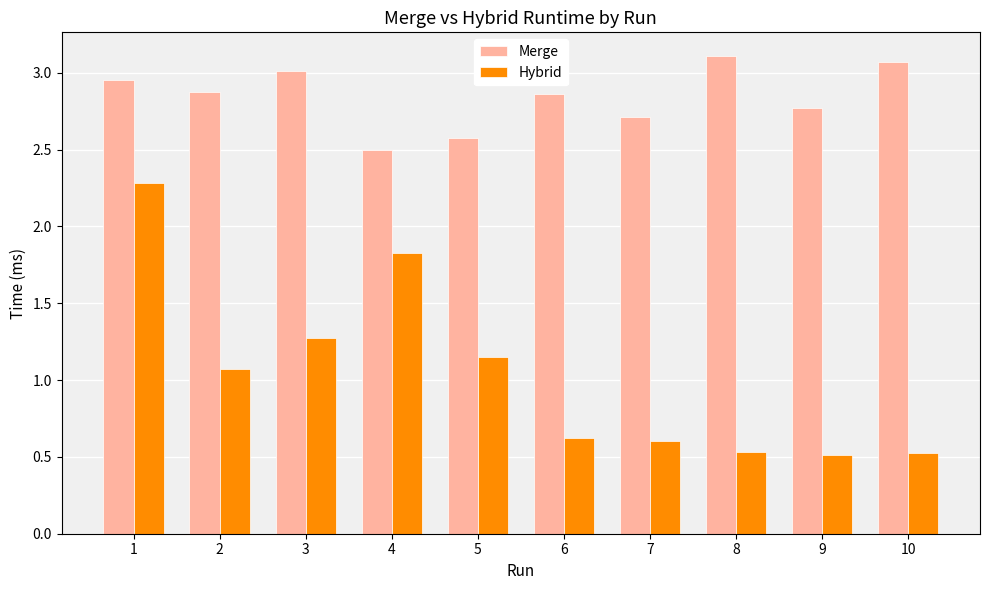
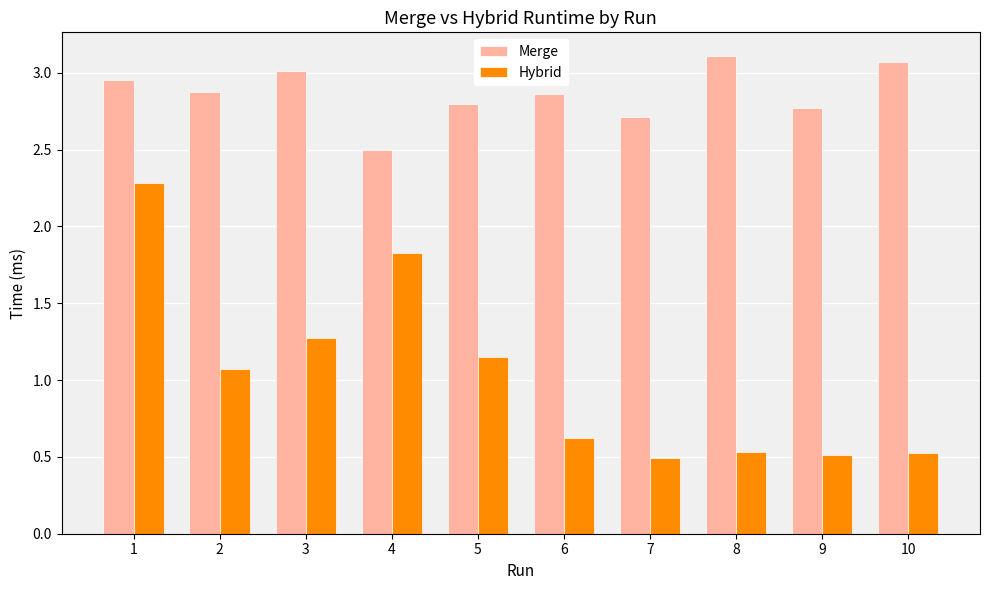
Merge, 5: 2.58 -> 2.80
Hybrid, 7: 0.61 -> 0.49
